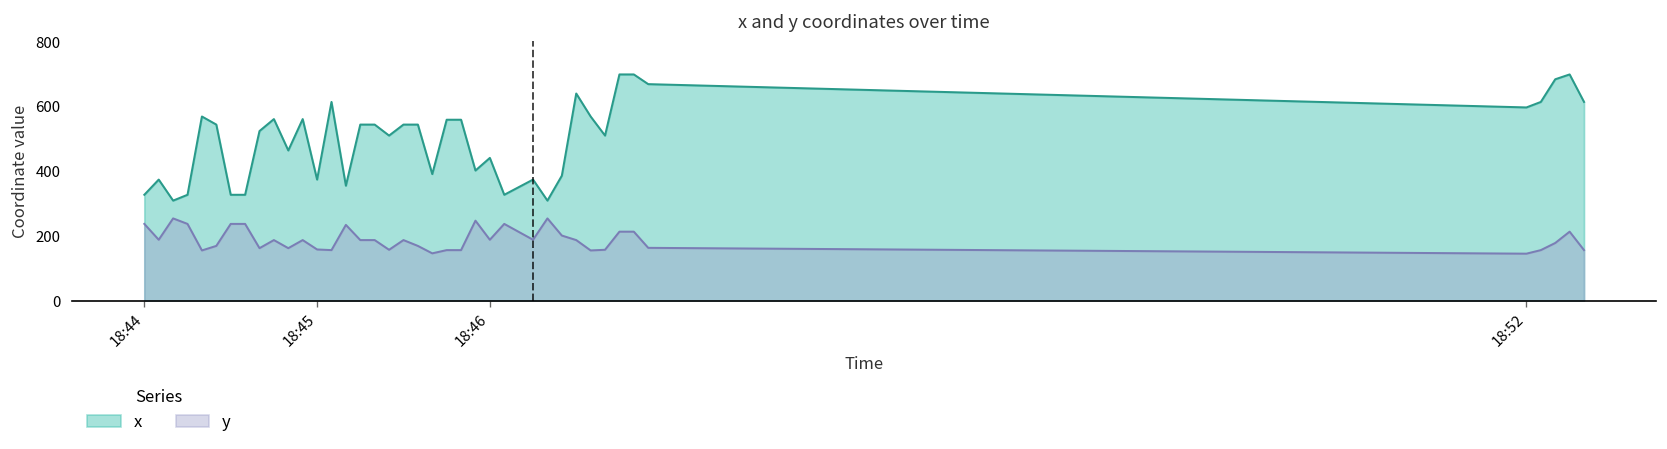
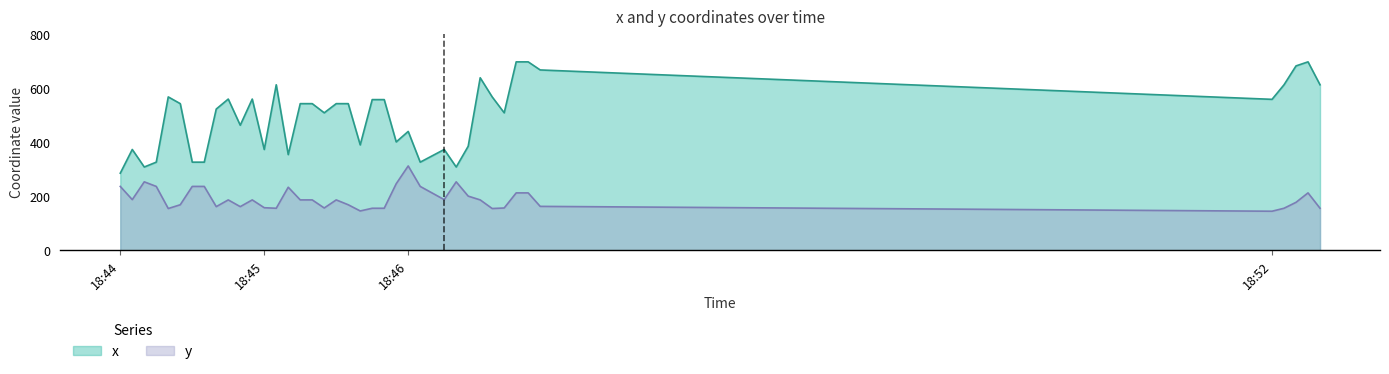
x, 18:44: 330 -> 290
y, 18:46: 190 -> 310
x, 18:52: 600 -> 560
